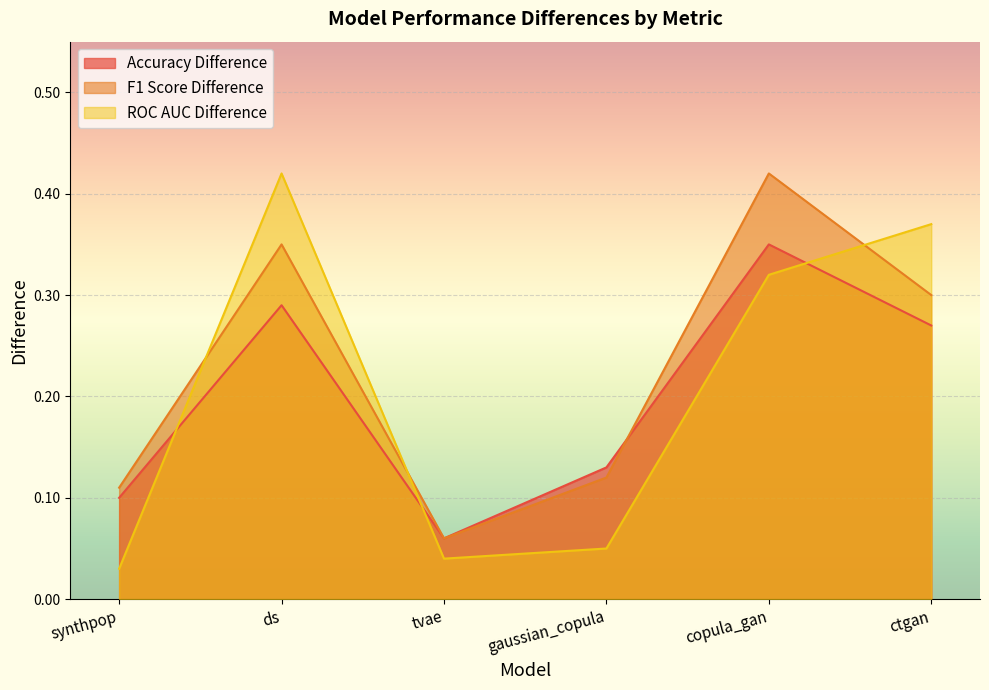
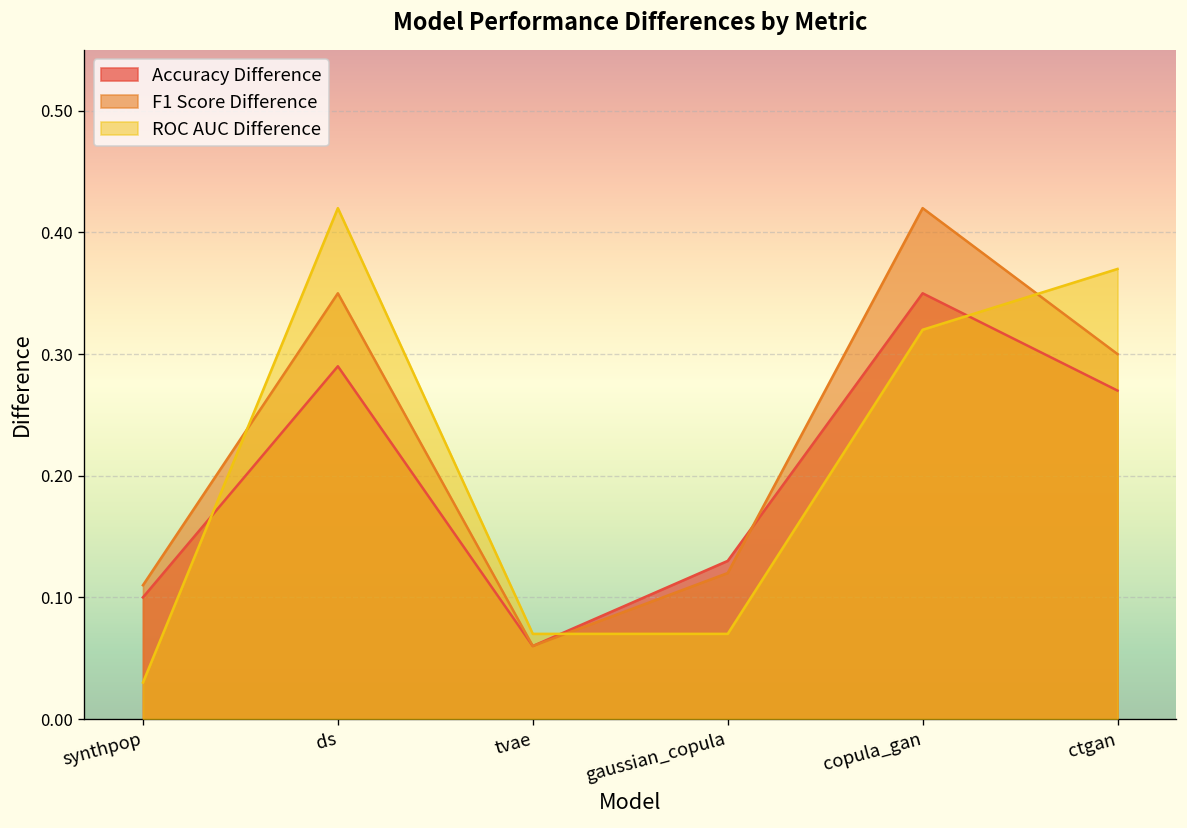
ROC AUC Difference, tvae: 0.04 -> 0.07
ROC AUC Difference, gaussian_copula: 0.05 -> 0.07
